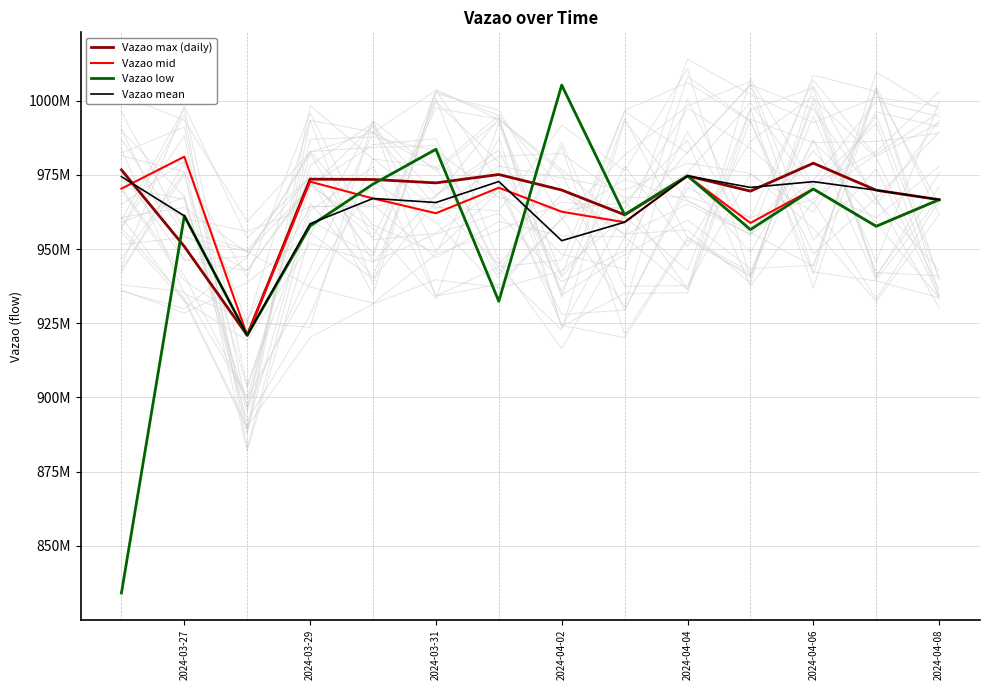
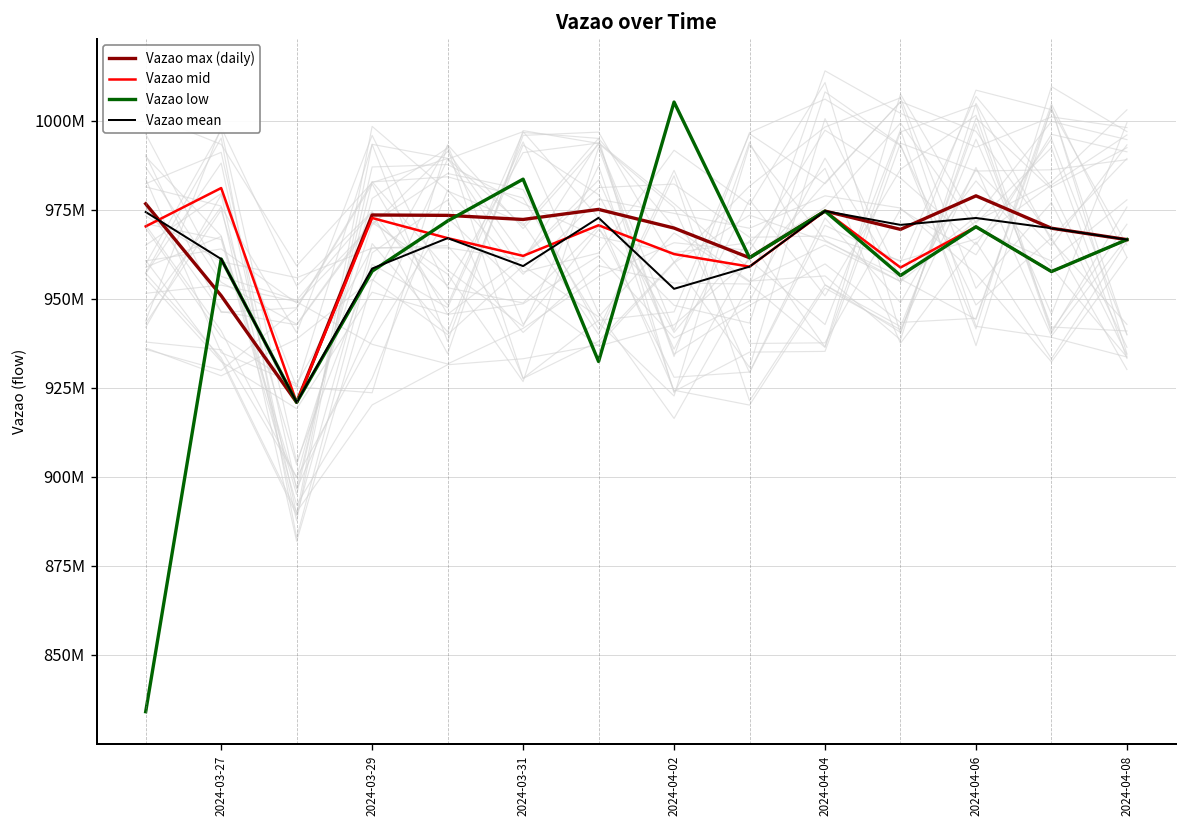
Vazao mean, 2024-03-31: 966000000 -> 959000000
